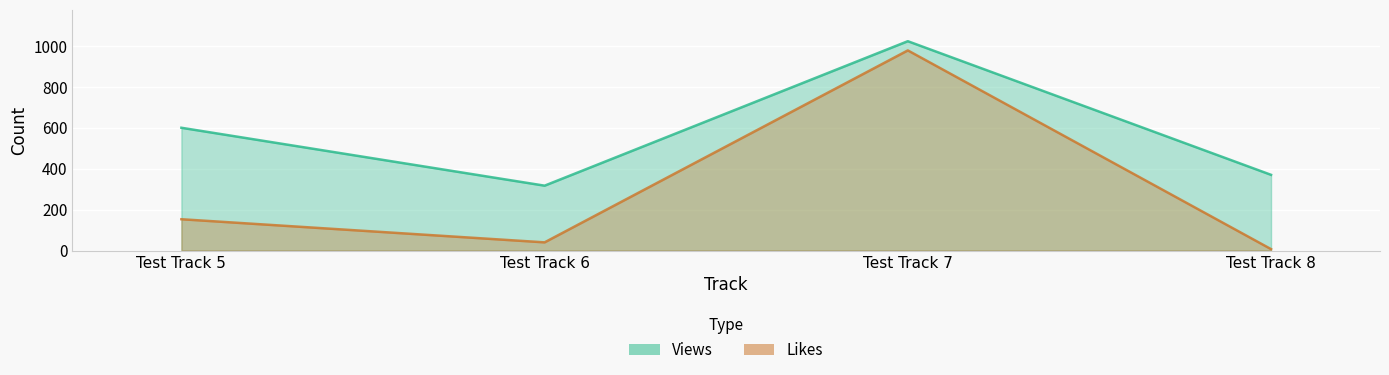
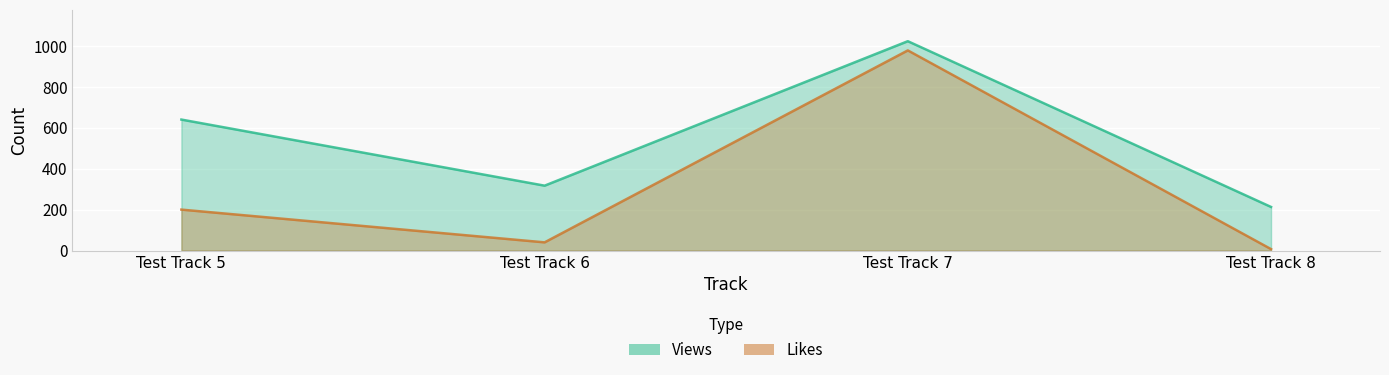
Views, Test Track 5: 600 -> 640
Likes, Test Track 5: 150 -> 200
Views, Test Track 8: 370 -> 210
